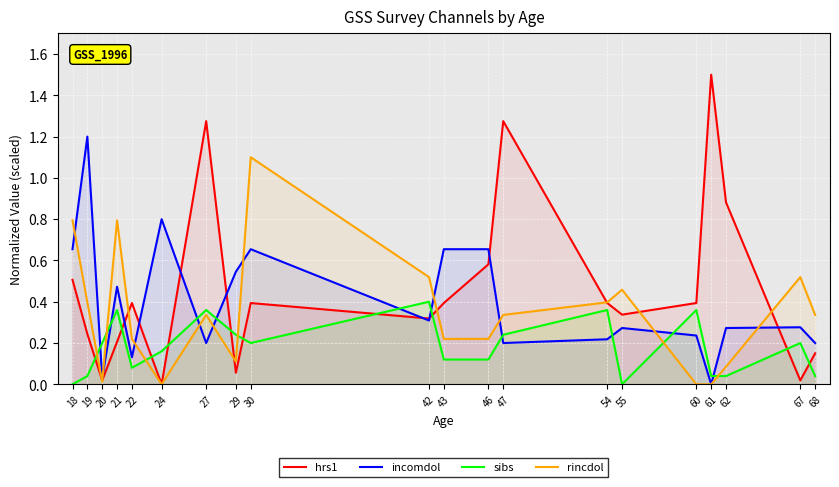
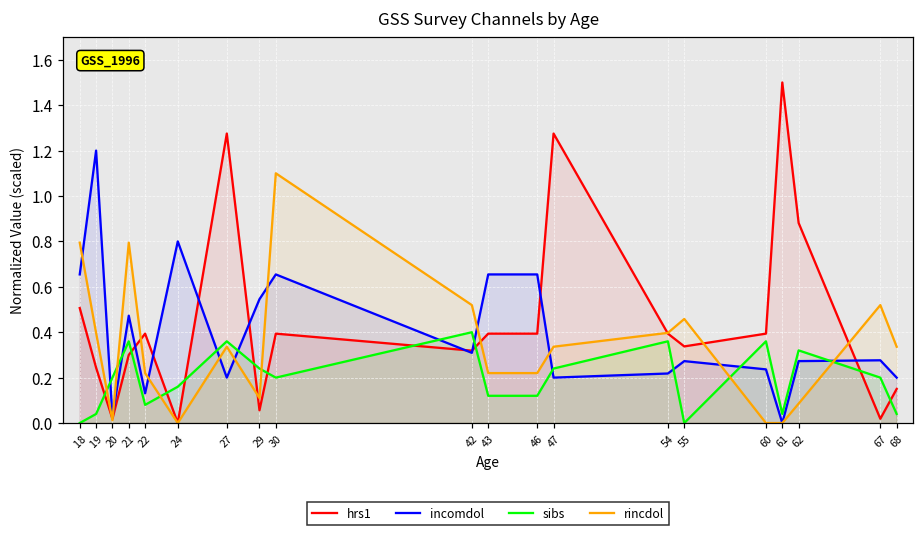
hrs1, 21: 0.21 -> 0.30
hrs1, 46: 0.58 -> 0.39
sibs, 62: 0.04 -> 0.32
